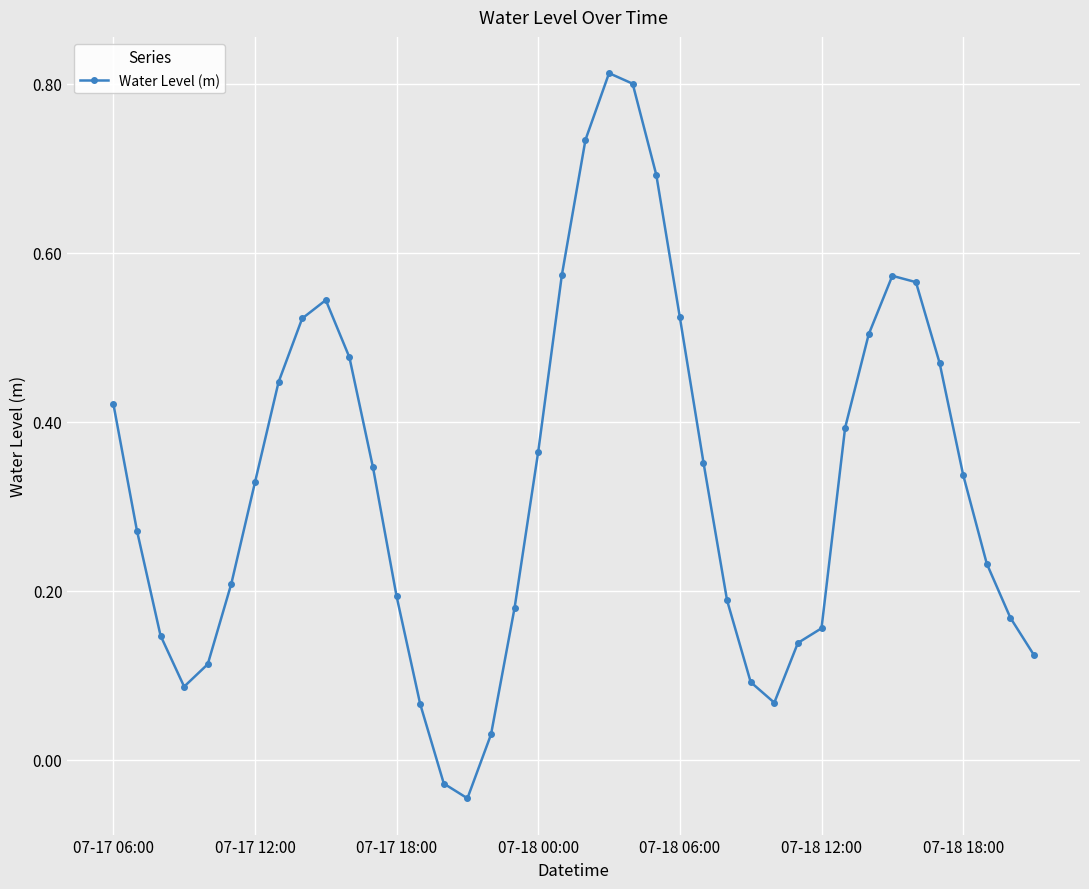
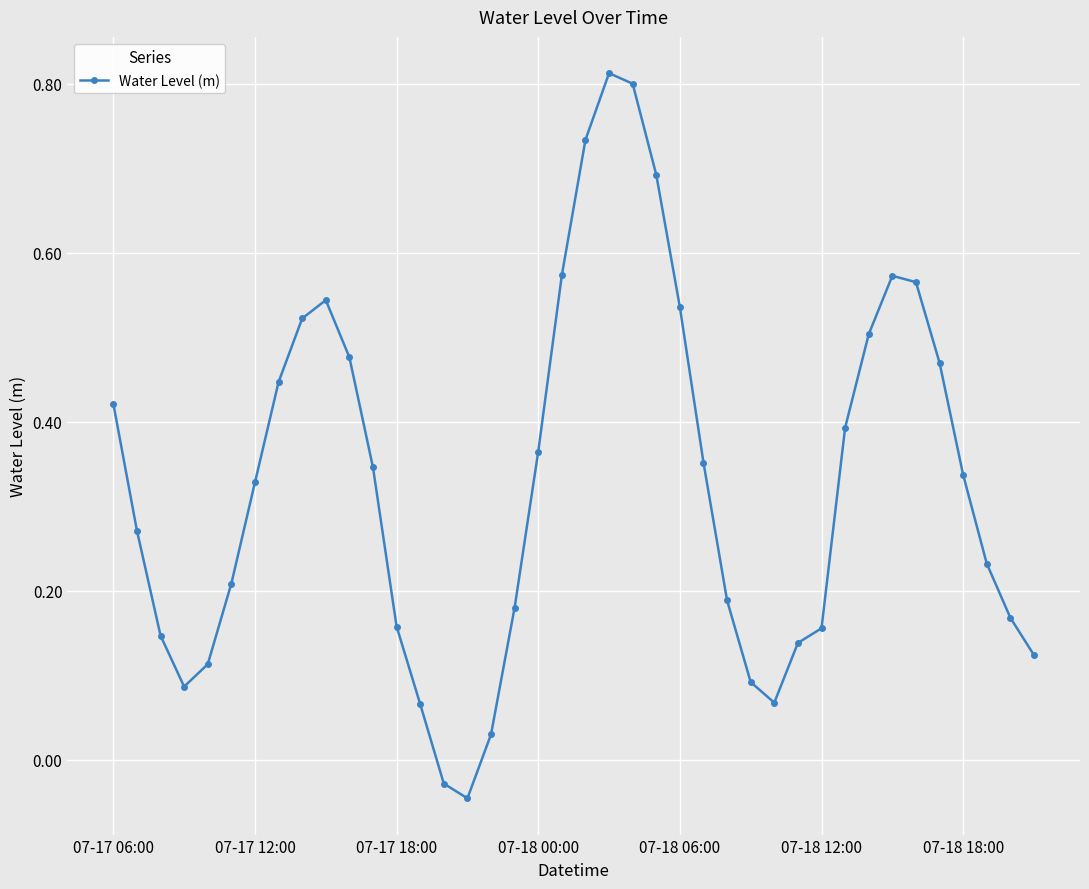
07-17 18:00: 0.19 -> 0.16
07-18 06:00: 0.52 -> 0.54
